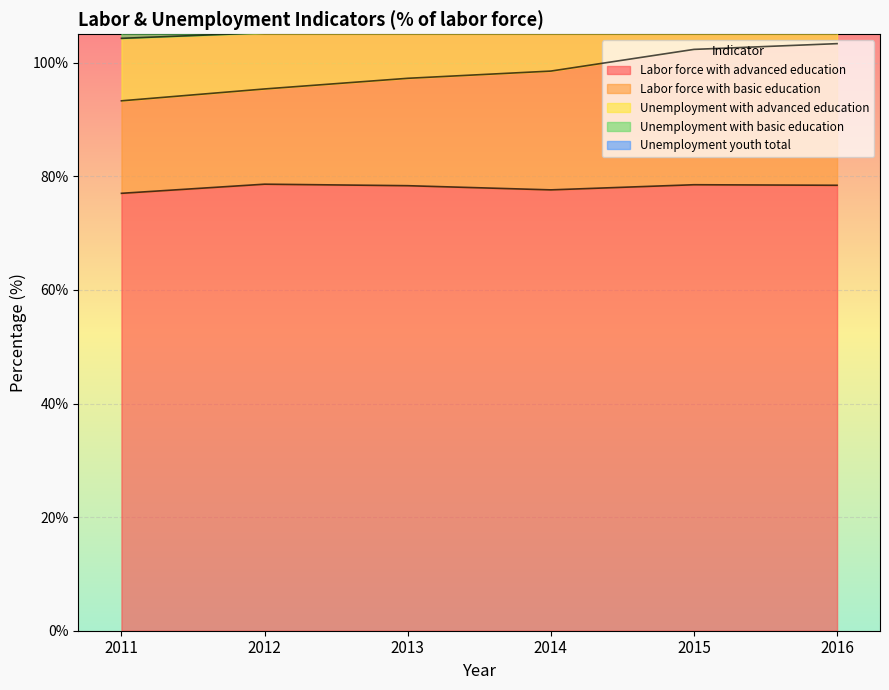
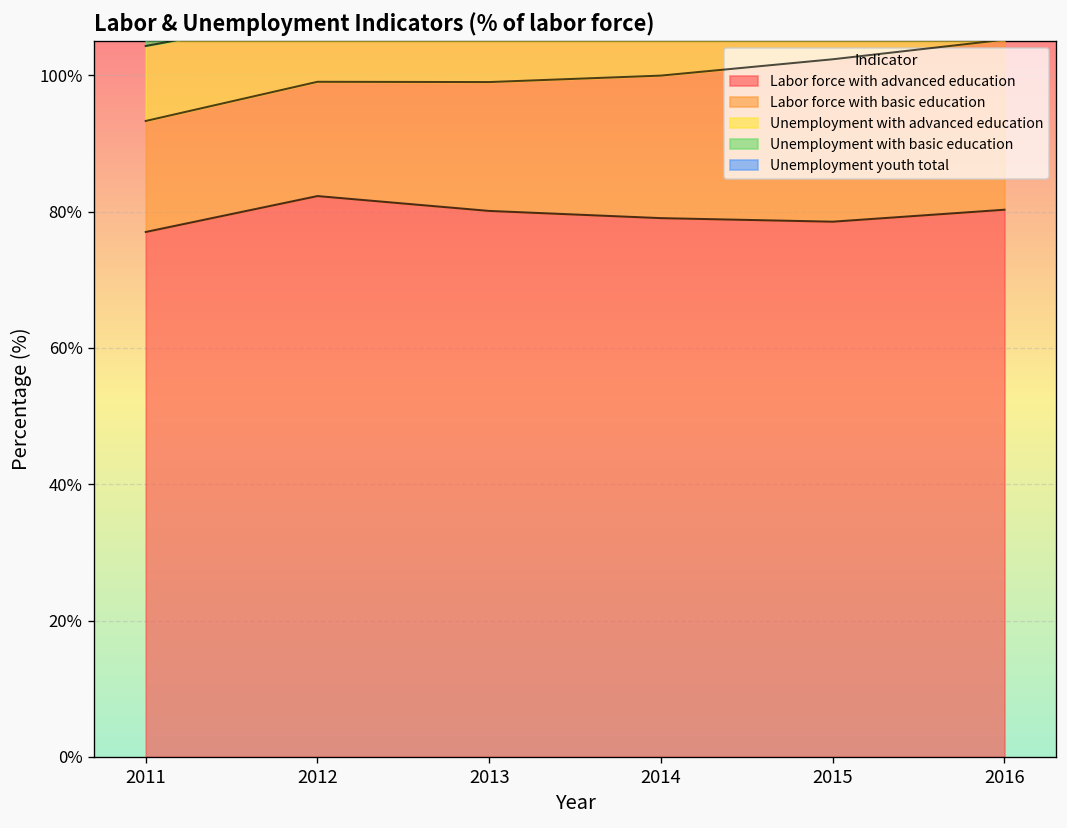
Labor force with advanced education, 2012: 79% -> 82%
Labor force with advanced education, 2013: 78% -> 80%
Labor force with advanced education, 2014: 78% -> 79%
Labor force with advanced education, 2016: 78% -> 80%
